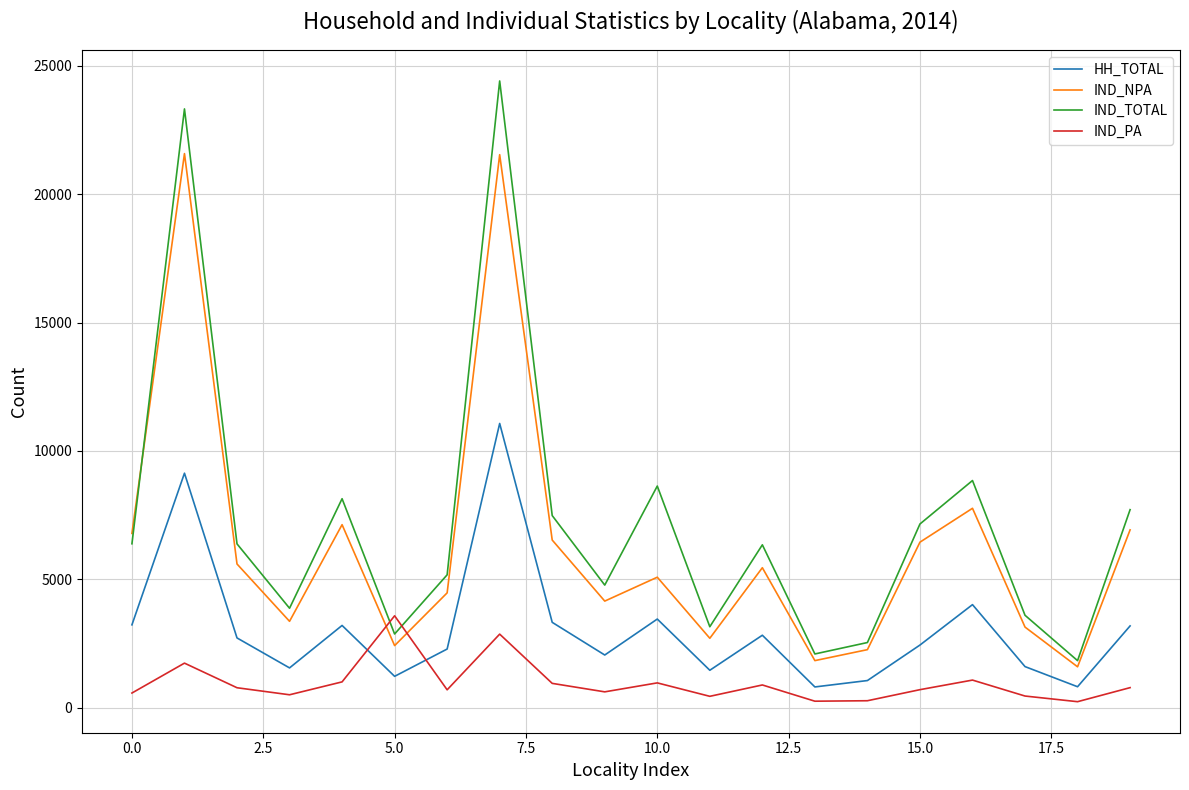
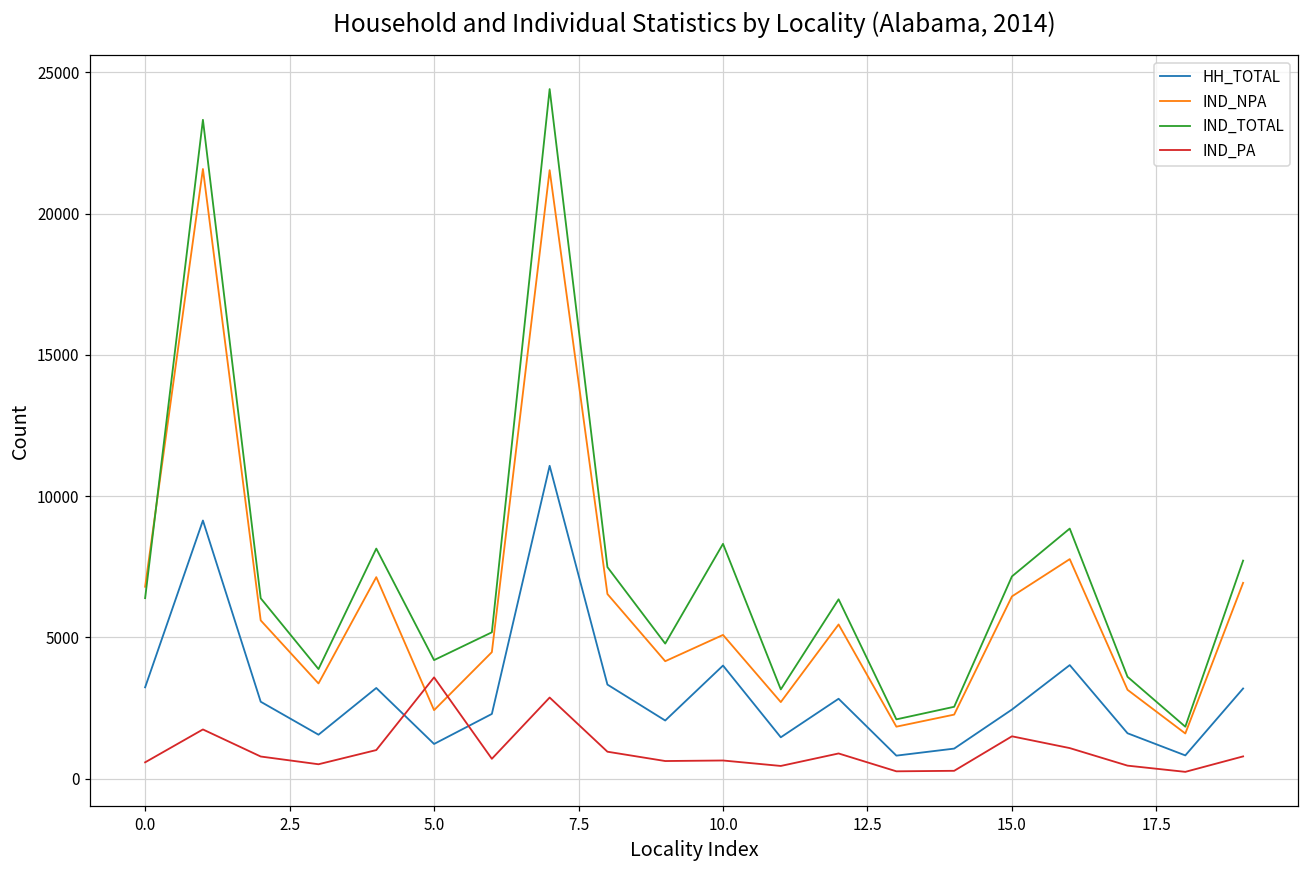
IND_TOTAL, 5.0: 2900 -> 4200
HH_TOTAL, 10.0: 3500 -> 4000
IND_TOTAL, 10.0: 8600 -> 8300
IND_PA, 10.0: 1000 -> 600
IND_PA, 15.0: 700 -> 1500
